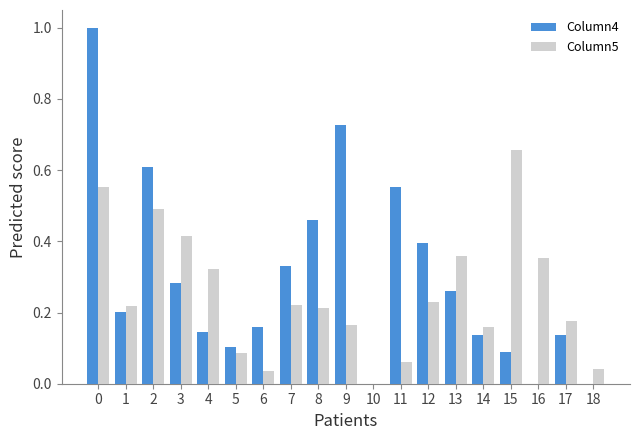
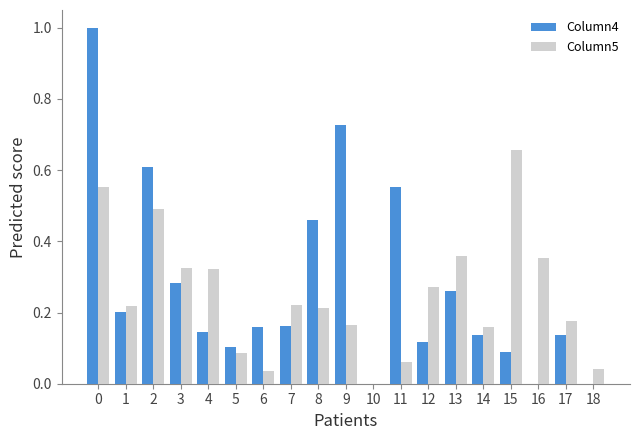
Column5, 3: 0.41 -> 0.33
Column4, 7: 0.33 -> 0.16
Column4, 12: 0.39 -> 0.12
Column5, 12: 0.23 -> 0.27
